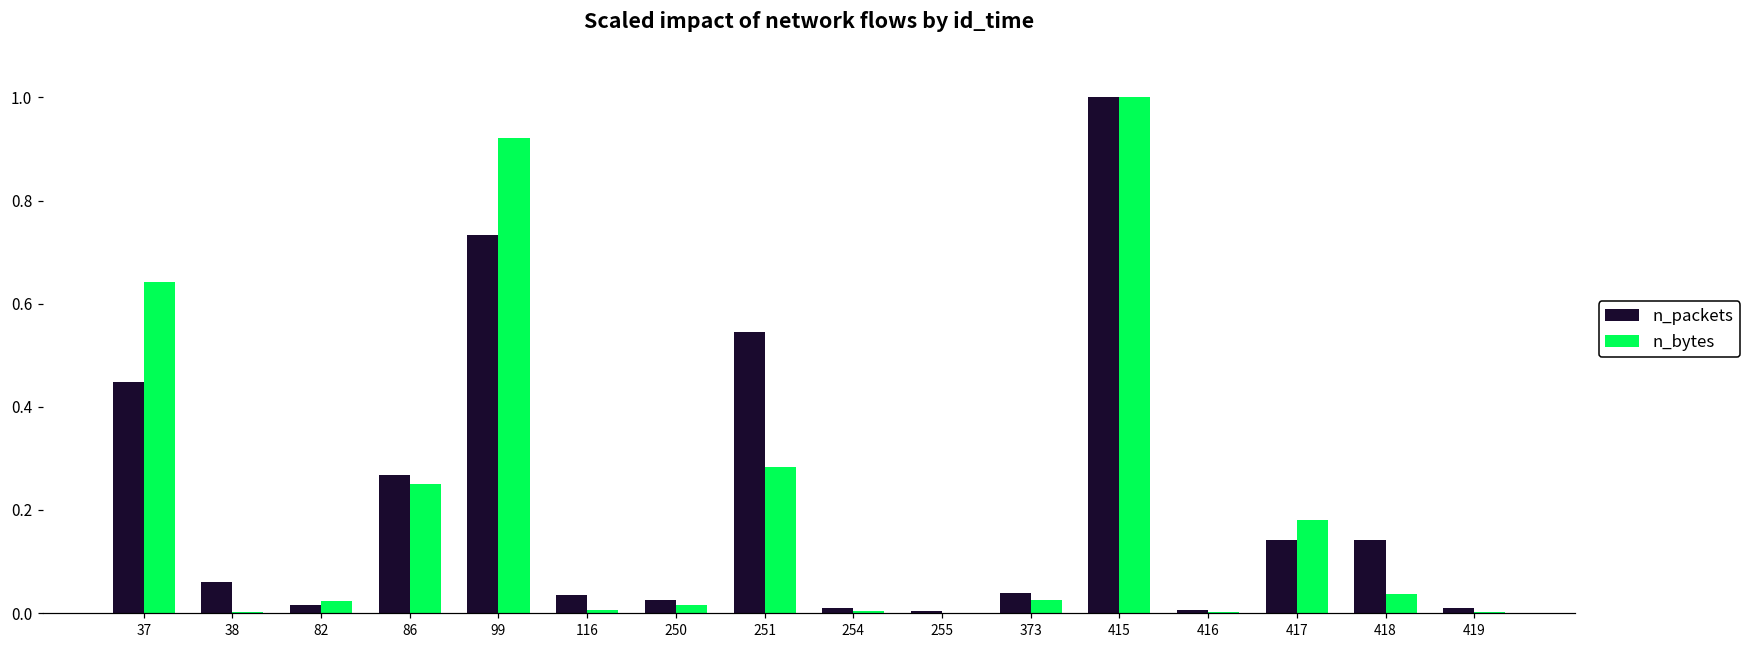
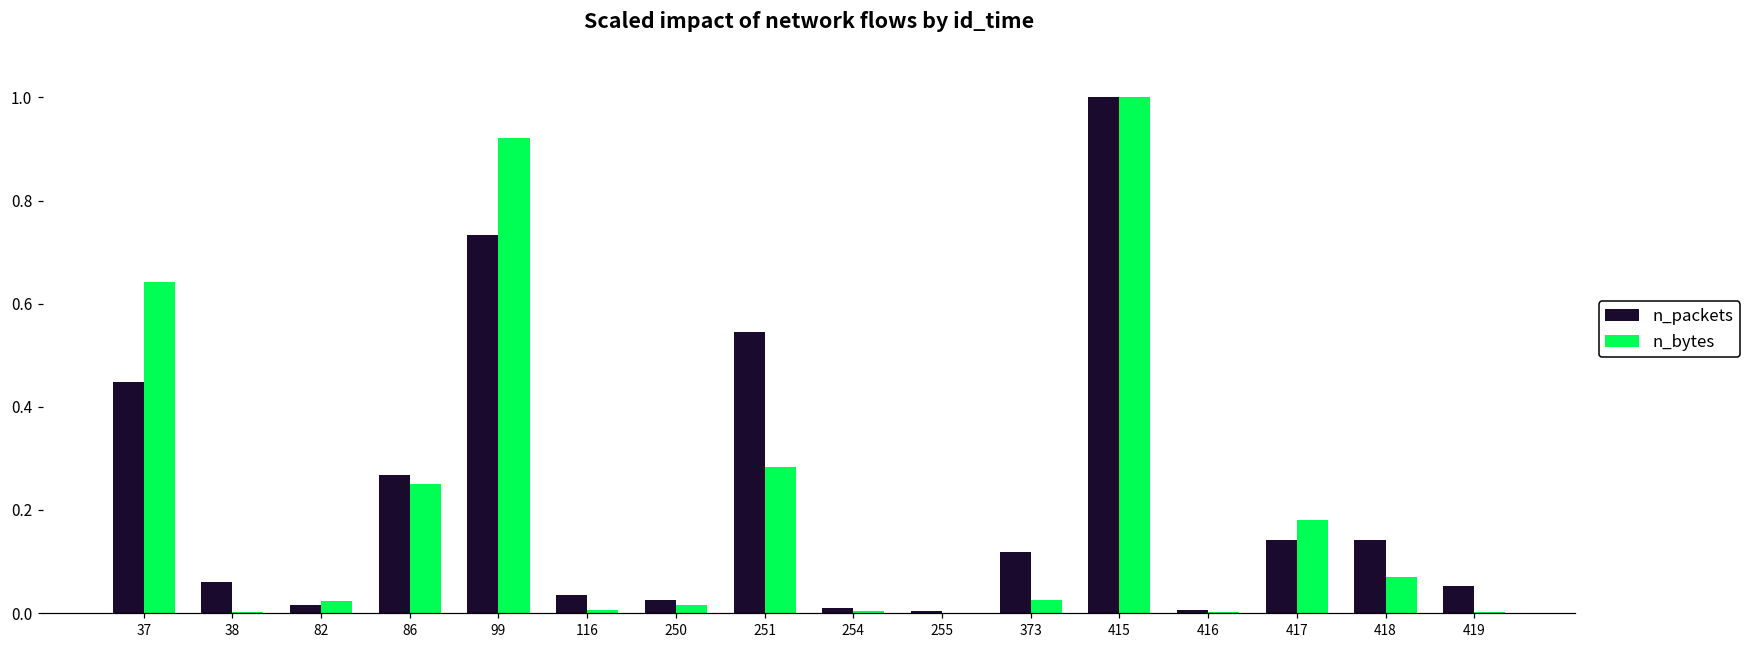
n_packets, 373: 0.04 -> 0.12
n_bytes, 418: 0.04 -> 0.07
n_packets, 419: 0.01 -> 0.05
